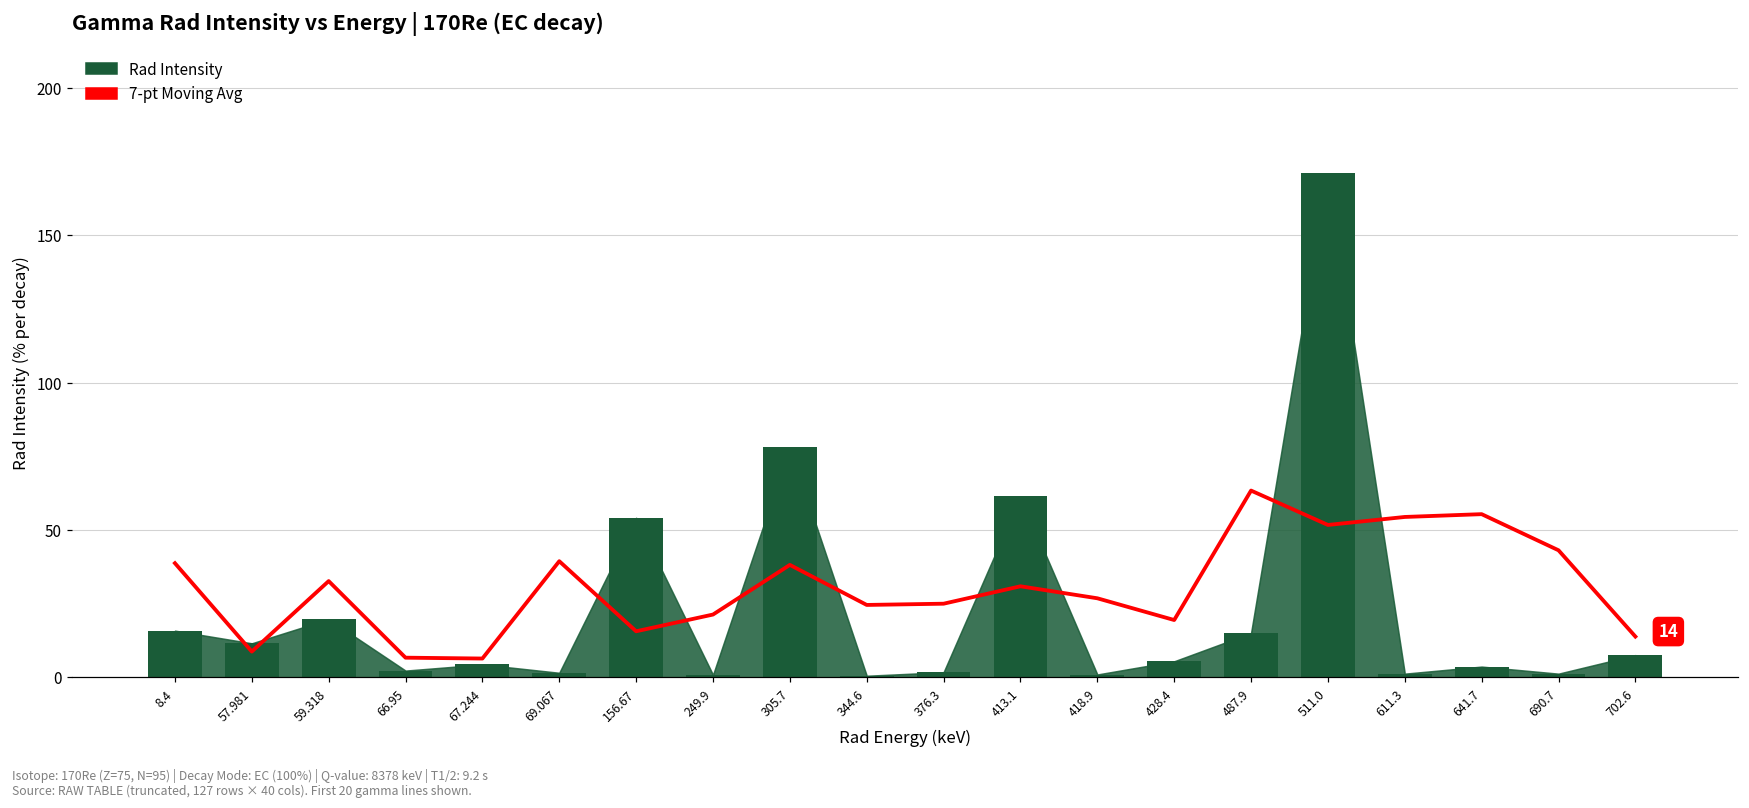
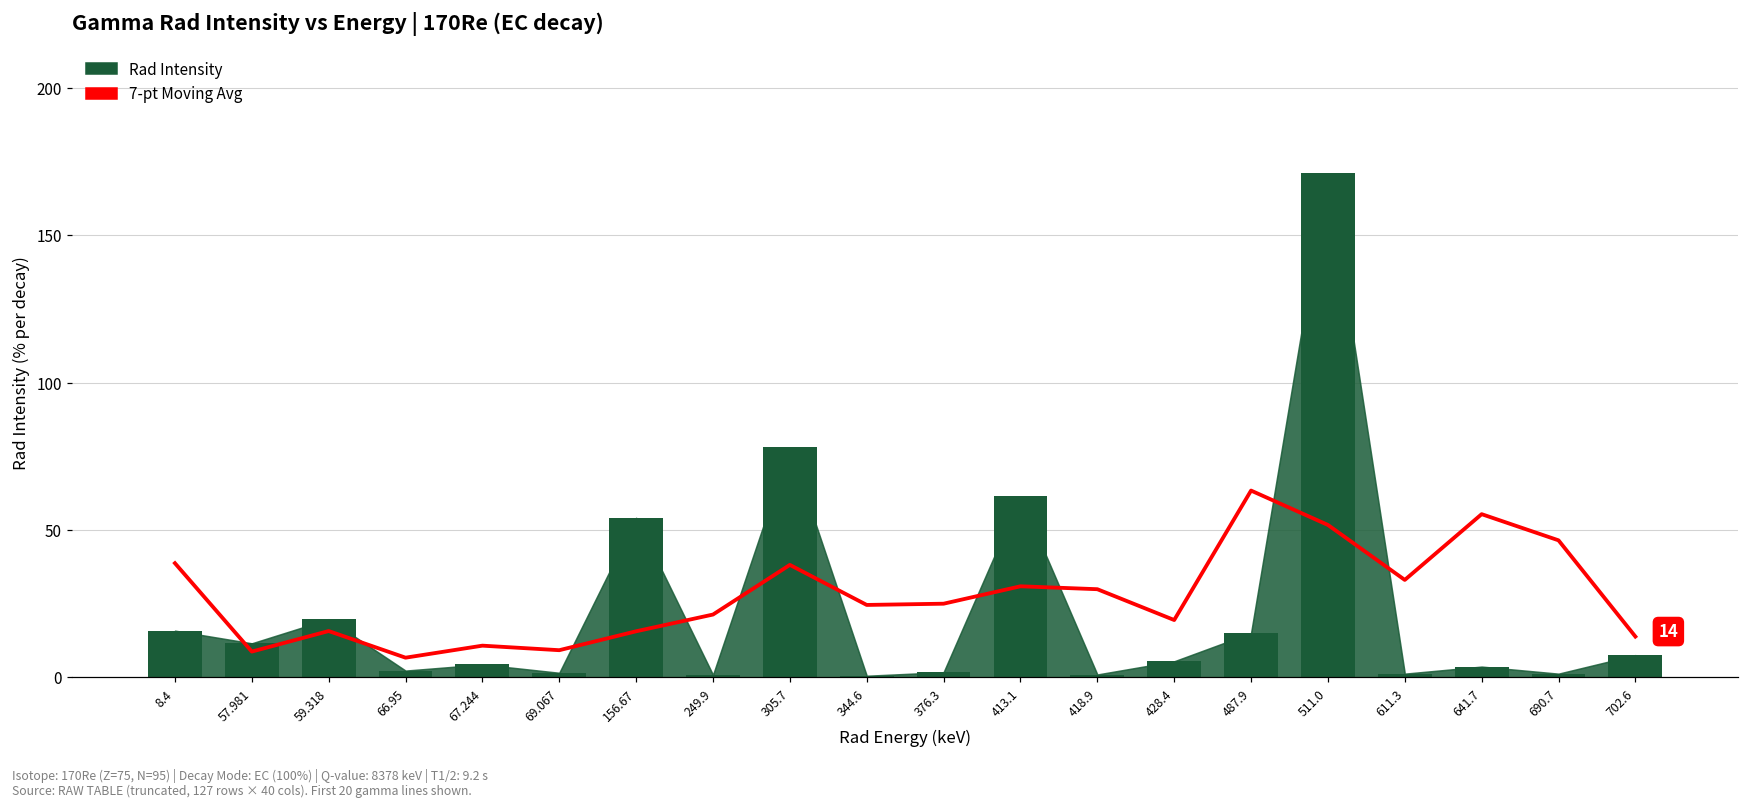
7-pt Moving Avg, 59.318: 33 -> 16
7-pt Moving Avg, 67.244: 6 -> 11
7-pt Moving Avg, 69.067: 39 -> 9
7-pt Moving Avg, 418.9: 27 -> 30
7-pt Moving Avg, 611.3: 54 -> 33
7-pt Moving Avg, 690.7: 43 -> 46
